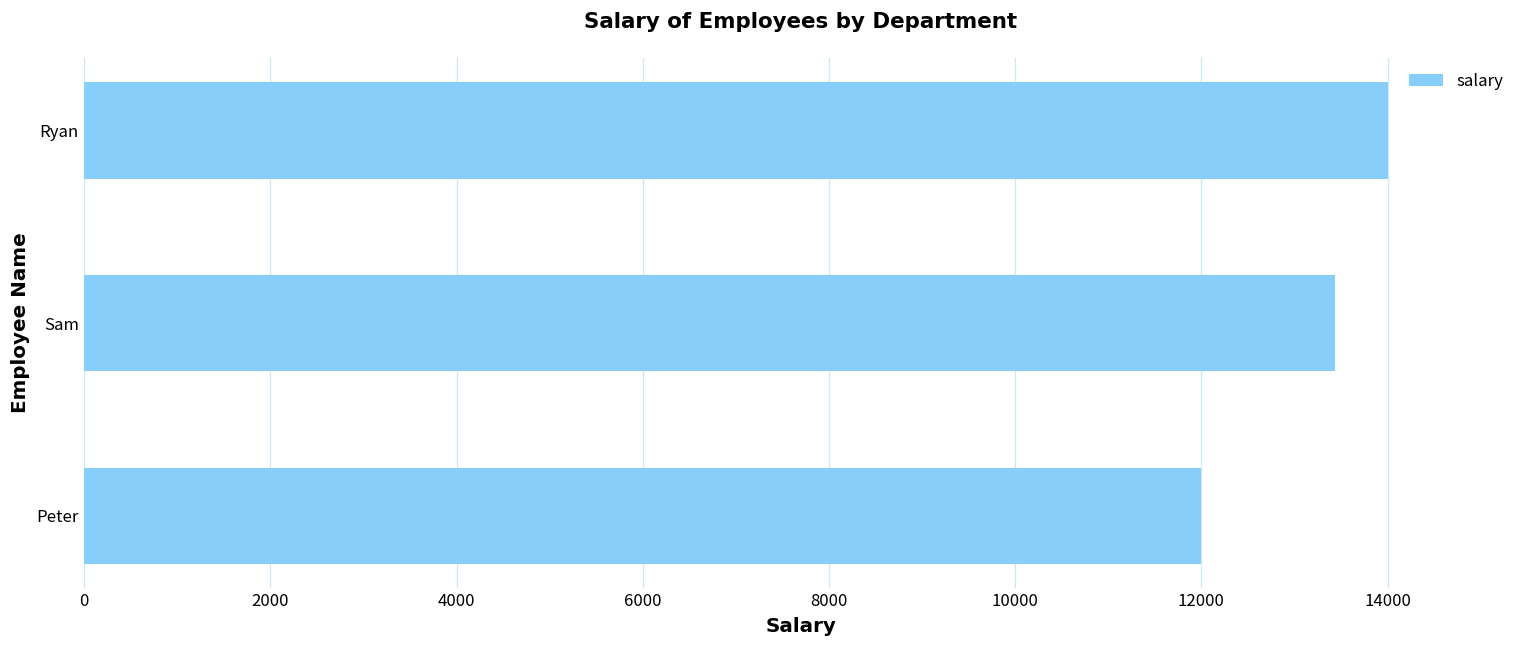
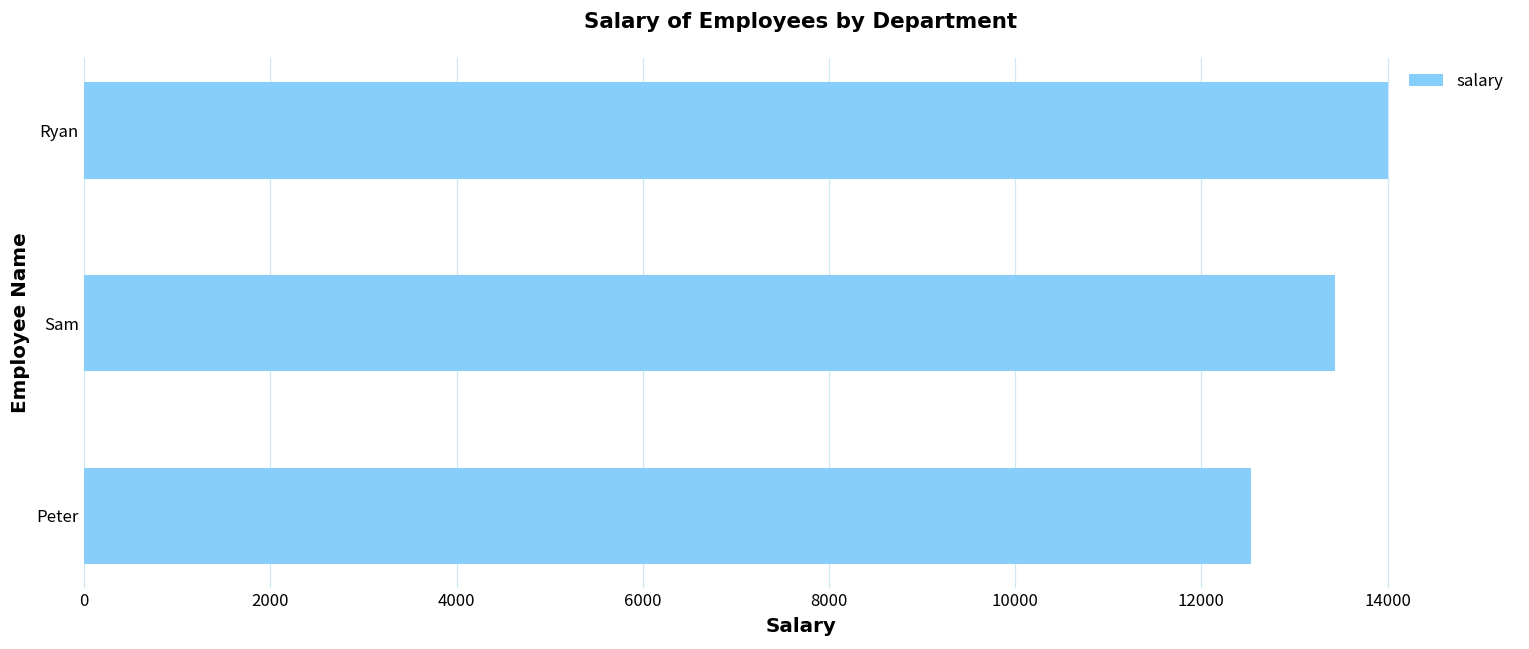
Peter: 12000 -> 12500
